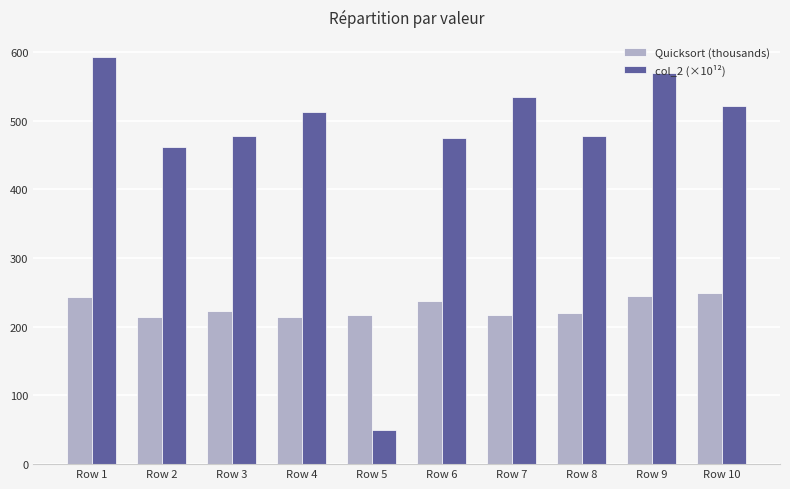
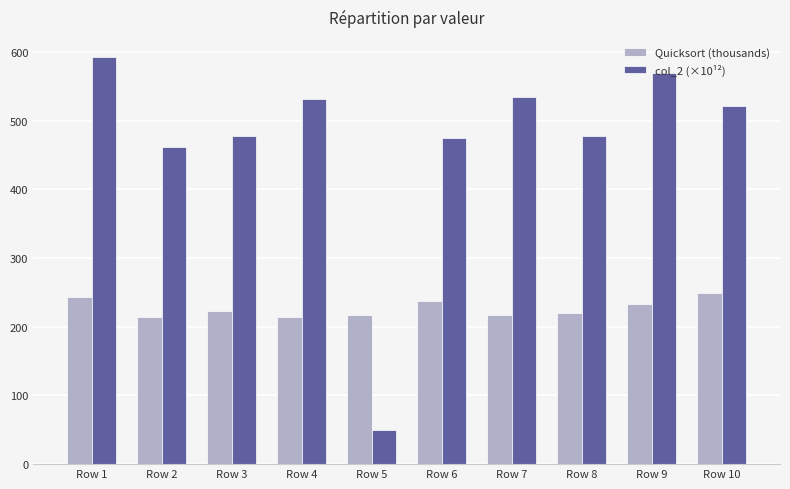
col_2 (×10¹²), Row 4: 510 -> 530
Quicksort (thousands), Row 9: 250 -> 230
